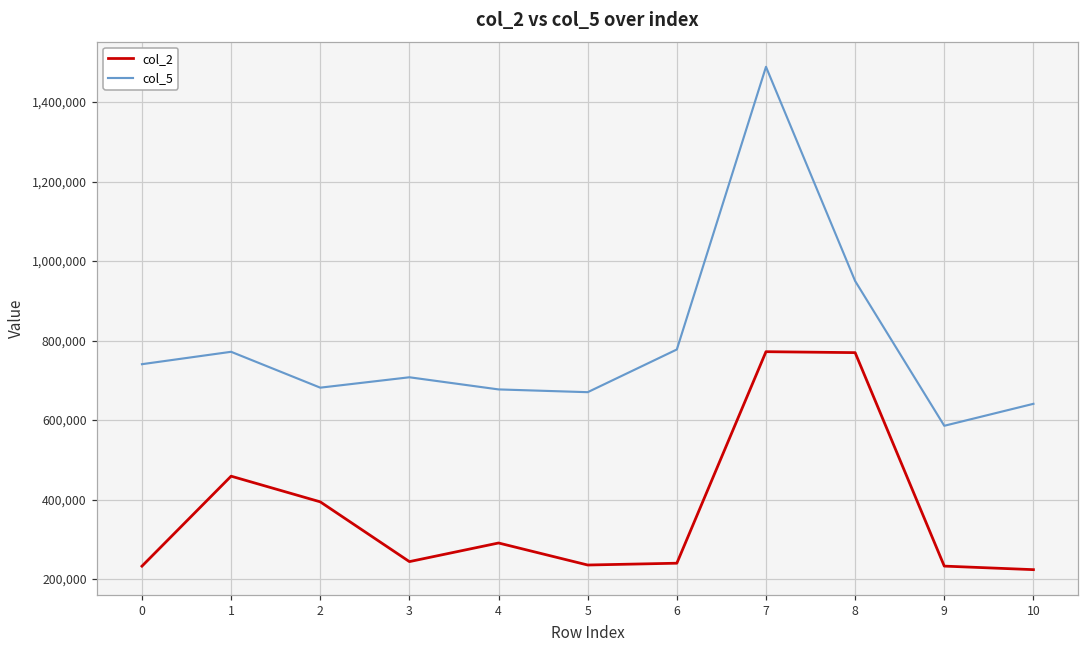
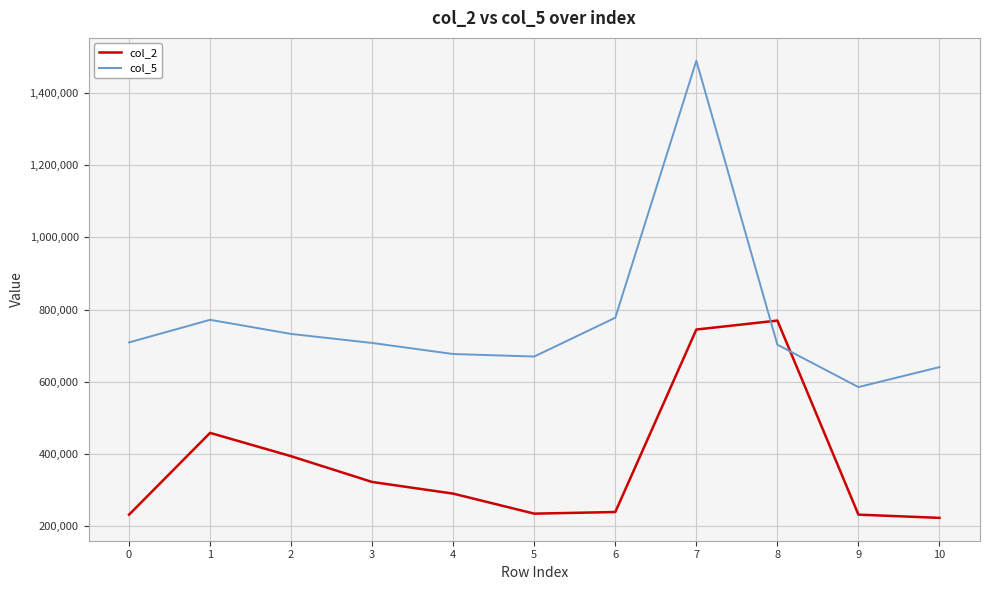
col_5, 0: 740,000 -> 710,000
col_5, 2: 680,000 -> 730,000
col_2, 3: 240,000 -> 320,000
col_2, 7: 770,000 -> 740,000
col_5, 8: 950,000 -> 700,000
